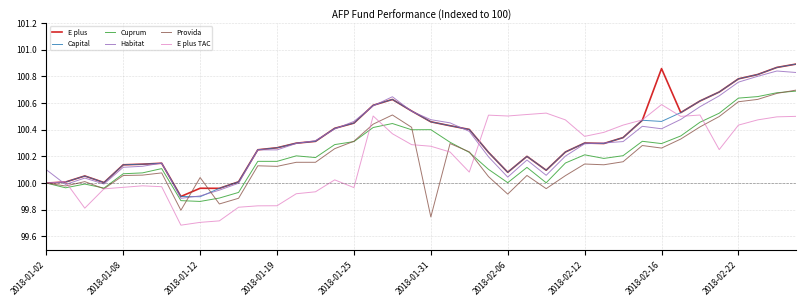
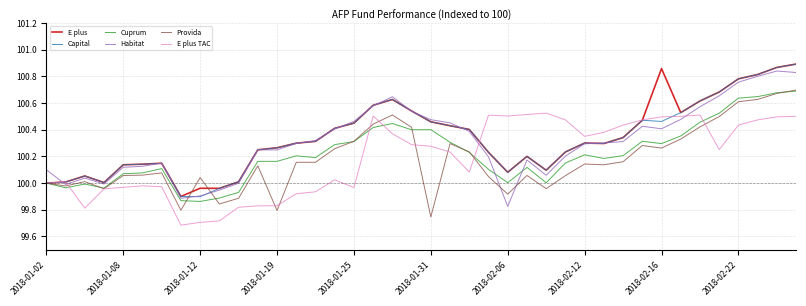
Provida, 2018-01-19: 100.13 -> 99.79
Habitat, 2018-02-06: 100.04 -> 99.83
E plus TAC, 2018-02-16: 100.59 -> 100.50
